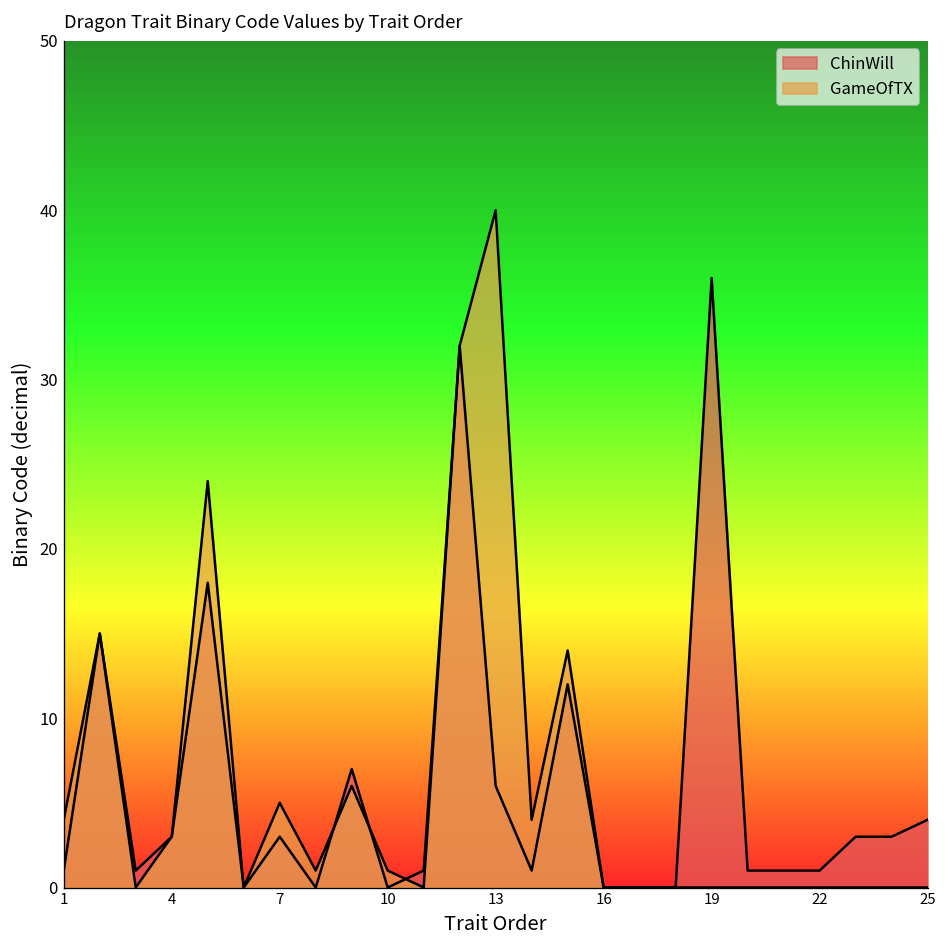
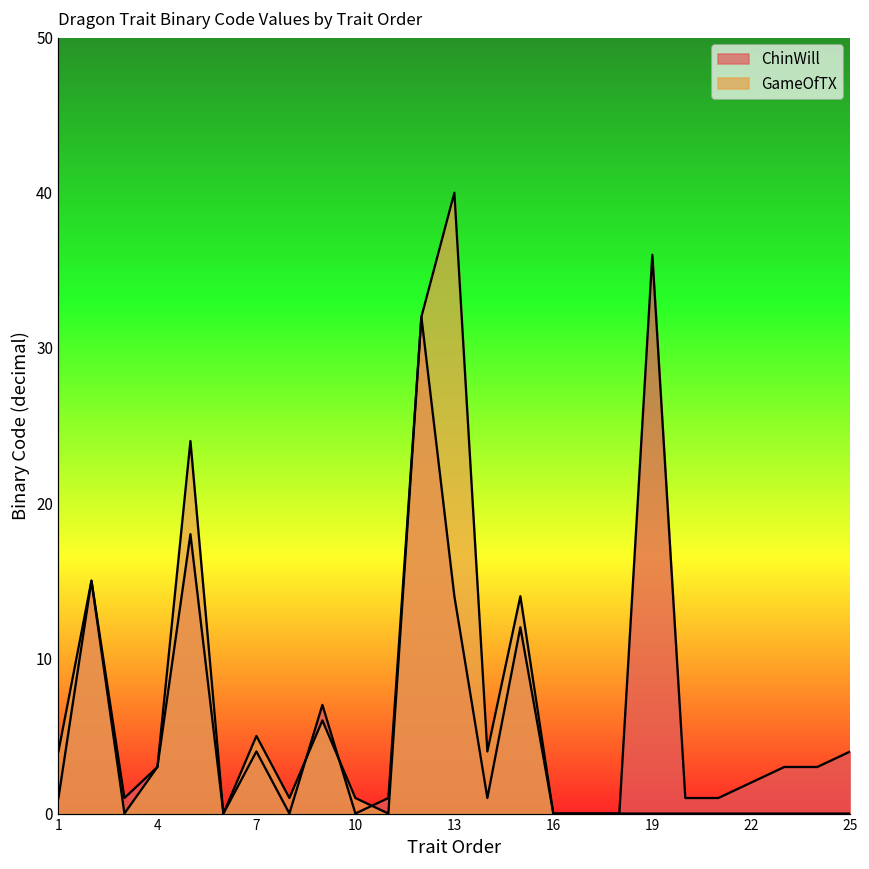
ChinWill, 7: 3 -> 4
ChinWill, 13: 6 -> 14
ChinWill, 22: 1 -> 2
